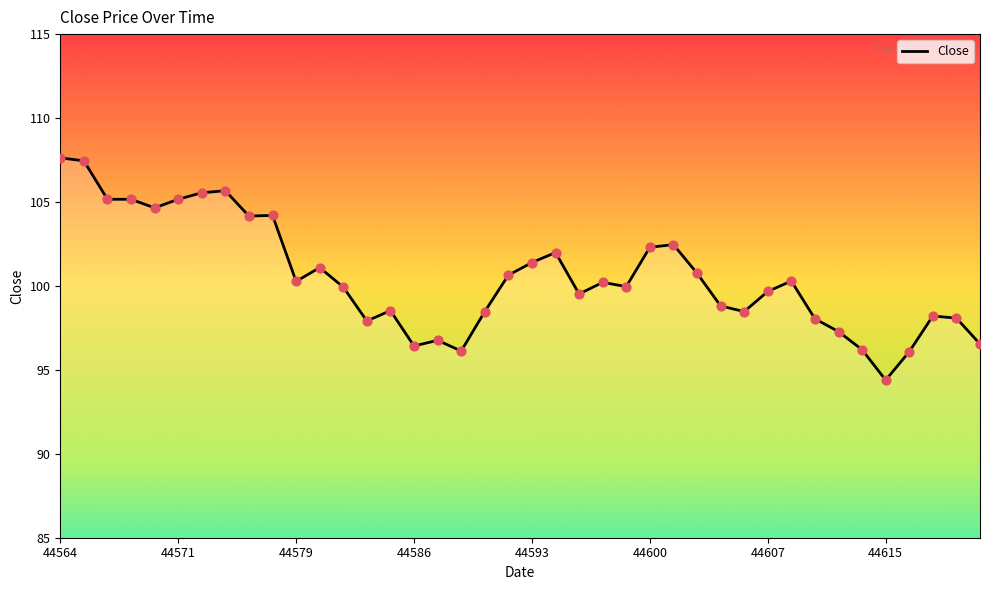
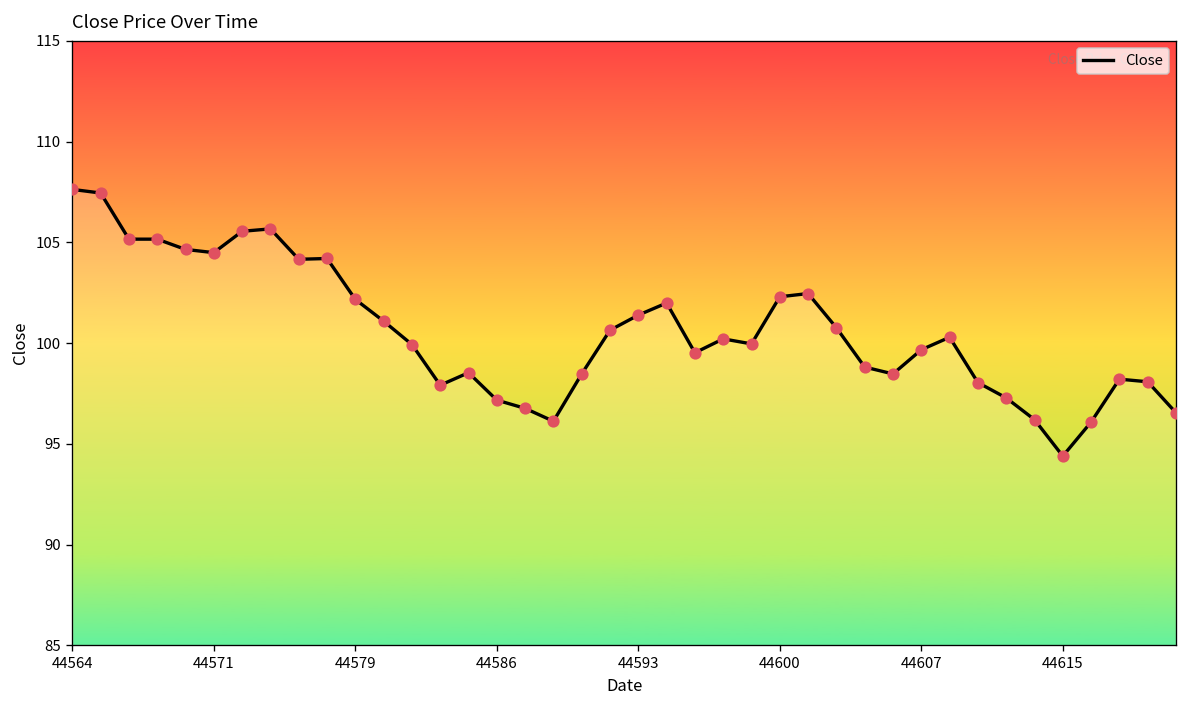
44571: 105.2 -> 104.5
44579: 100.3 -> 102.2
44586: 96.4 -> 97.2
